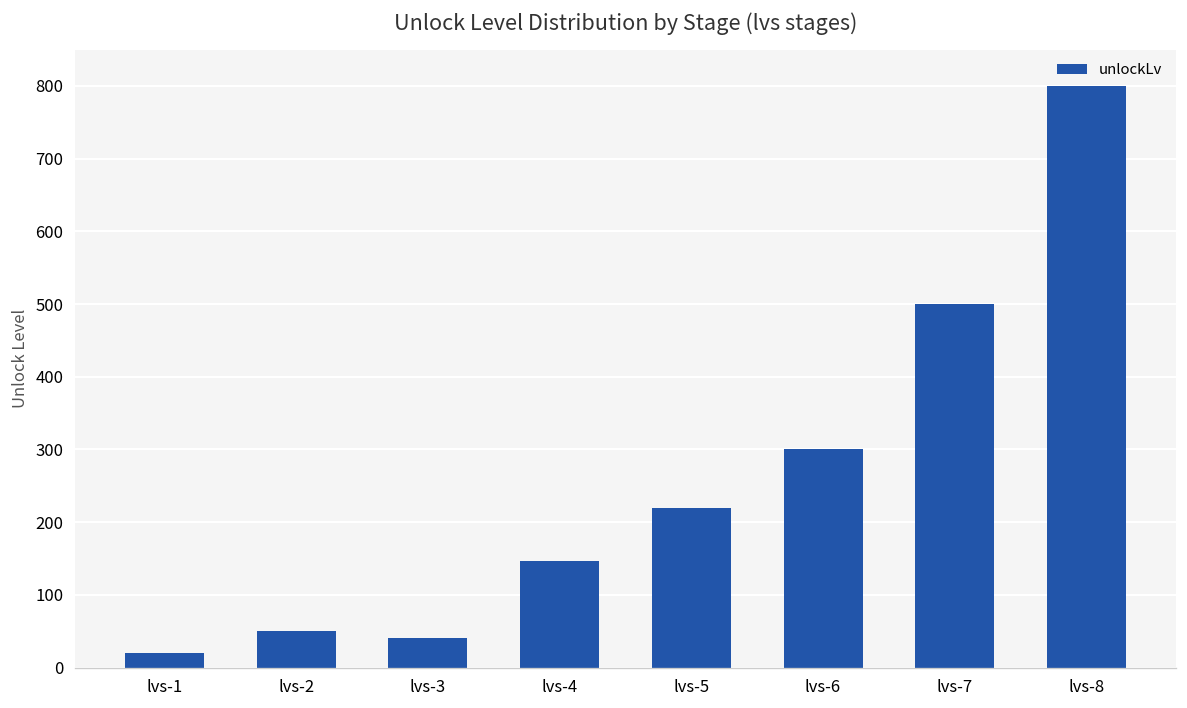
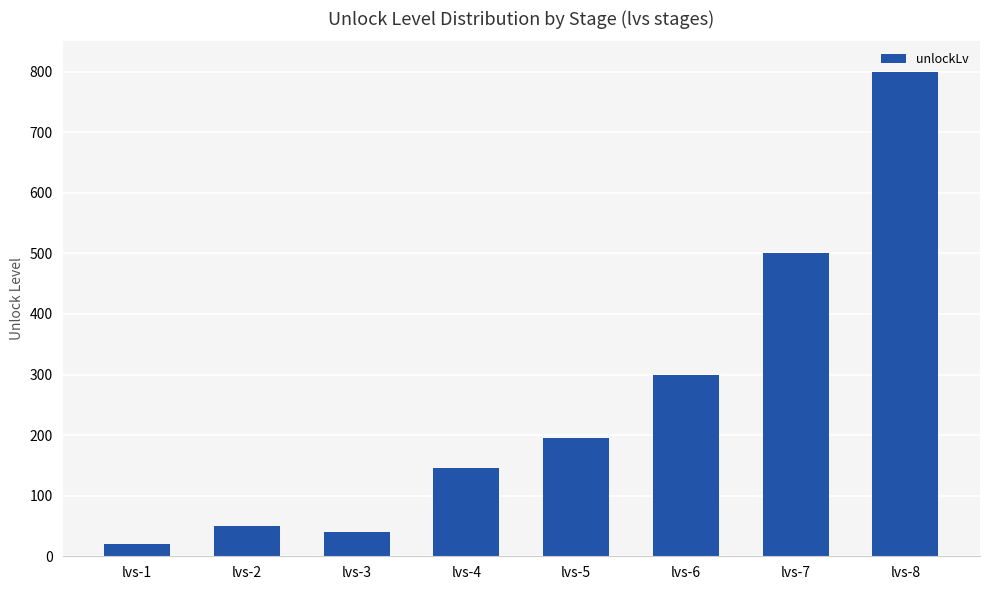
lvs-5: 220 -> 200
